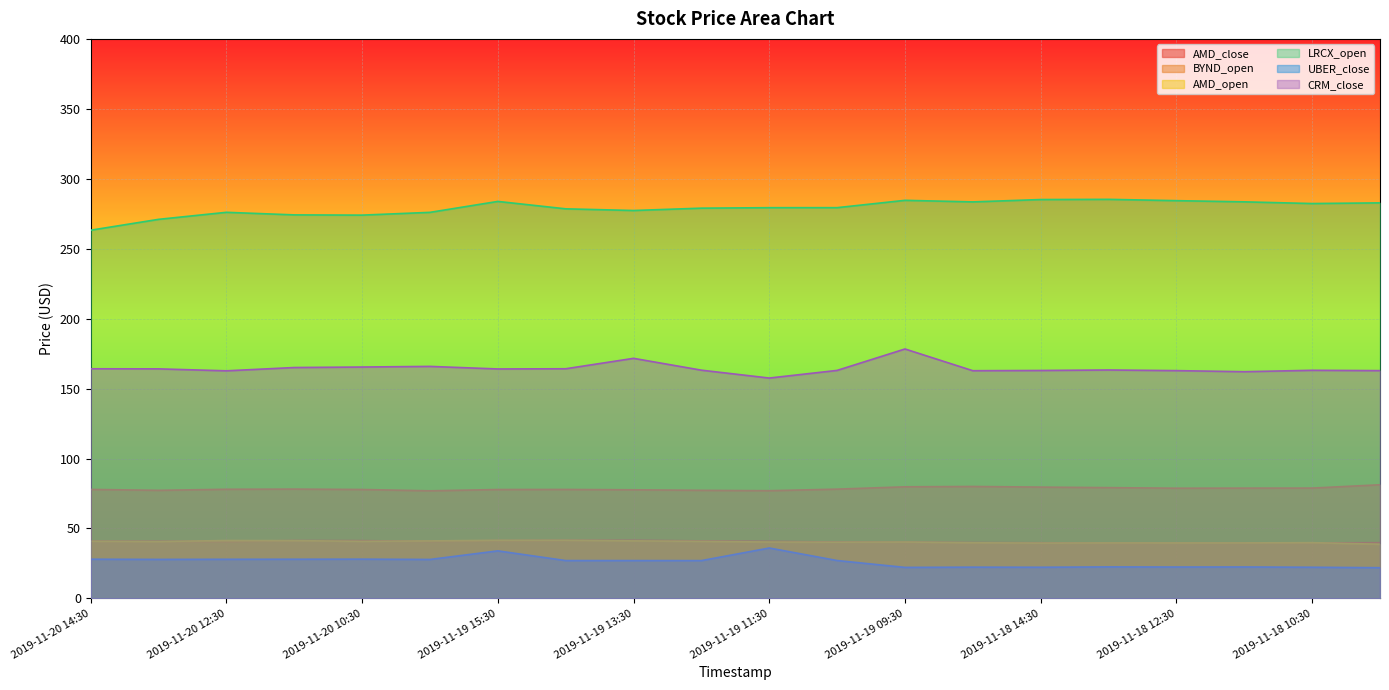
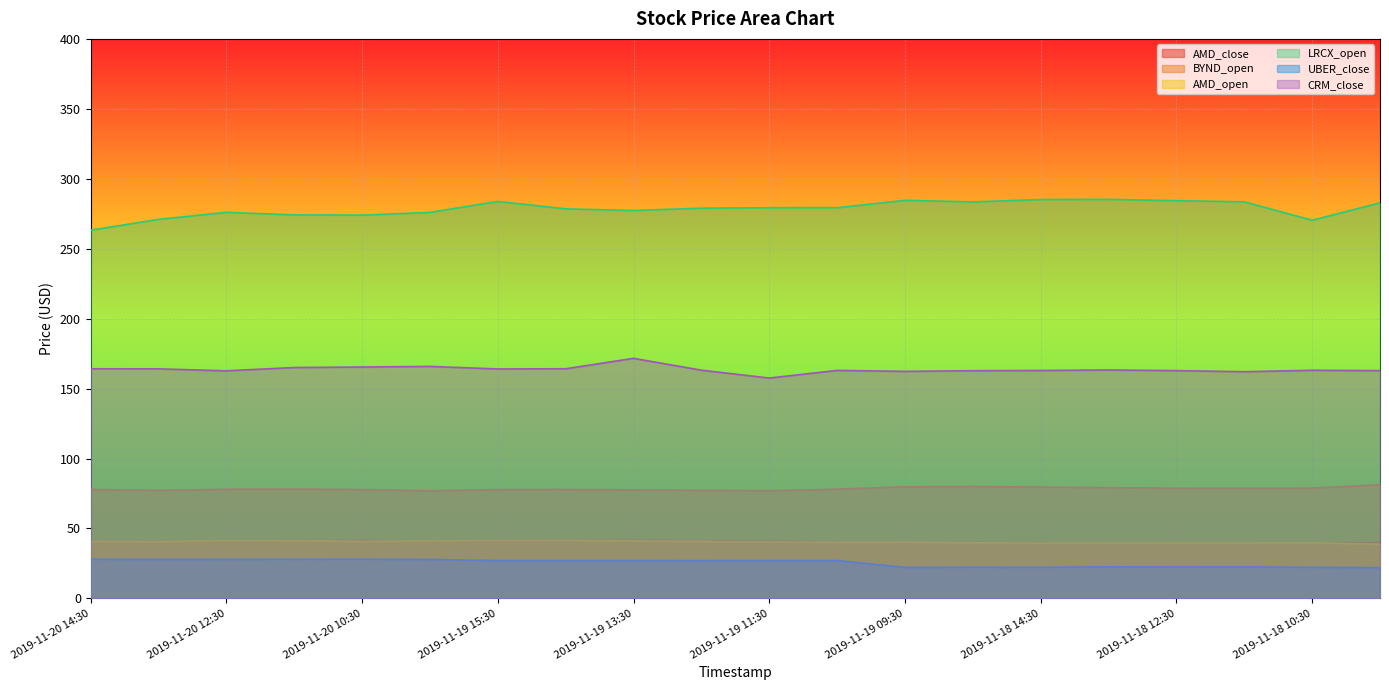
UBER_close, 2019-11-19 15:30: 34 -> 27
UBER_close, 2019-11-19 11:30: 36 -> 27
CRM_close, 2019-11-19 09:30: 178 -> 162
LRCX_open, 2019-11-18 10:30: 282 -> 270
